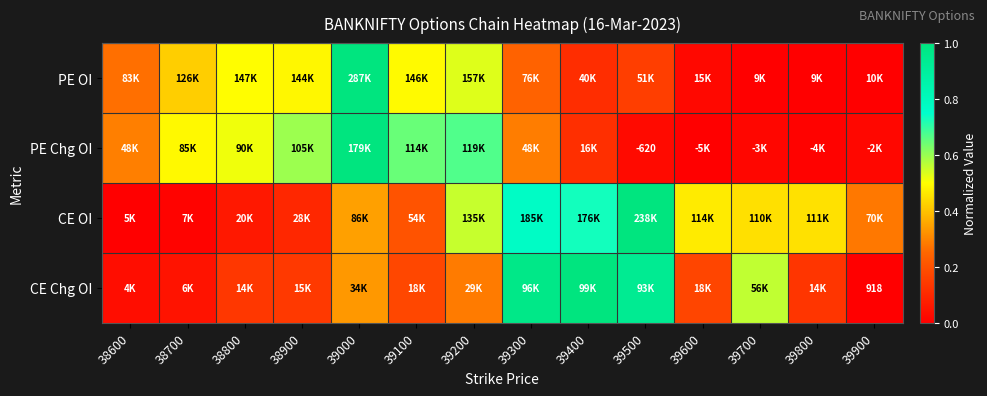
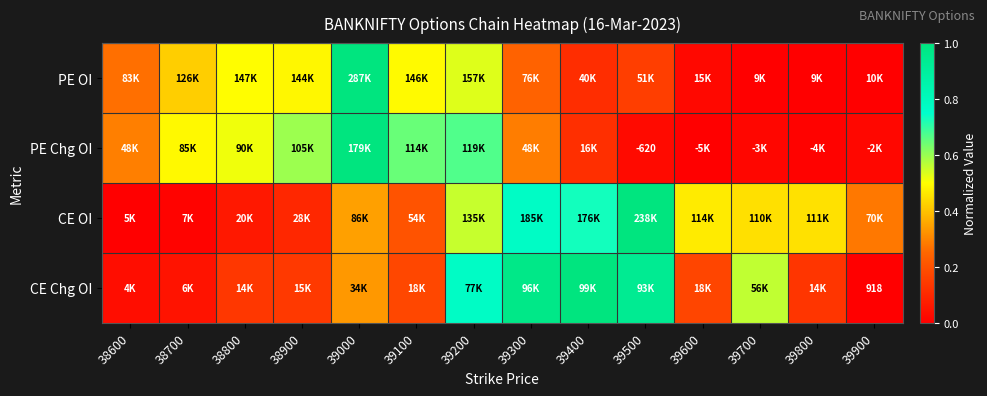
CE Chg OI, 39200: 29K -> 77K
